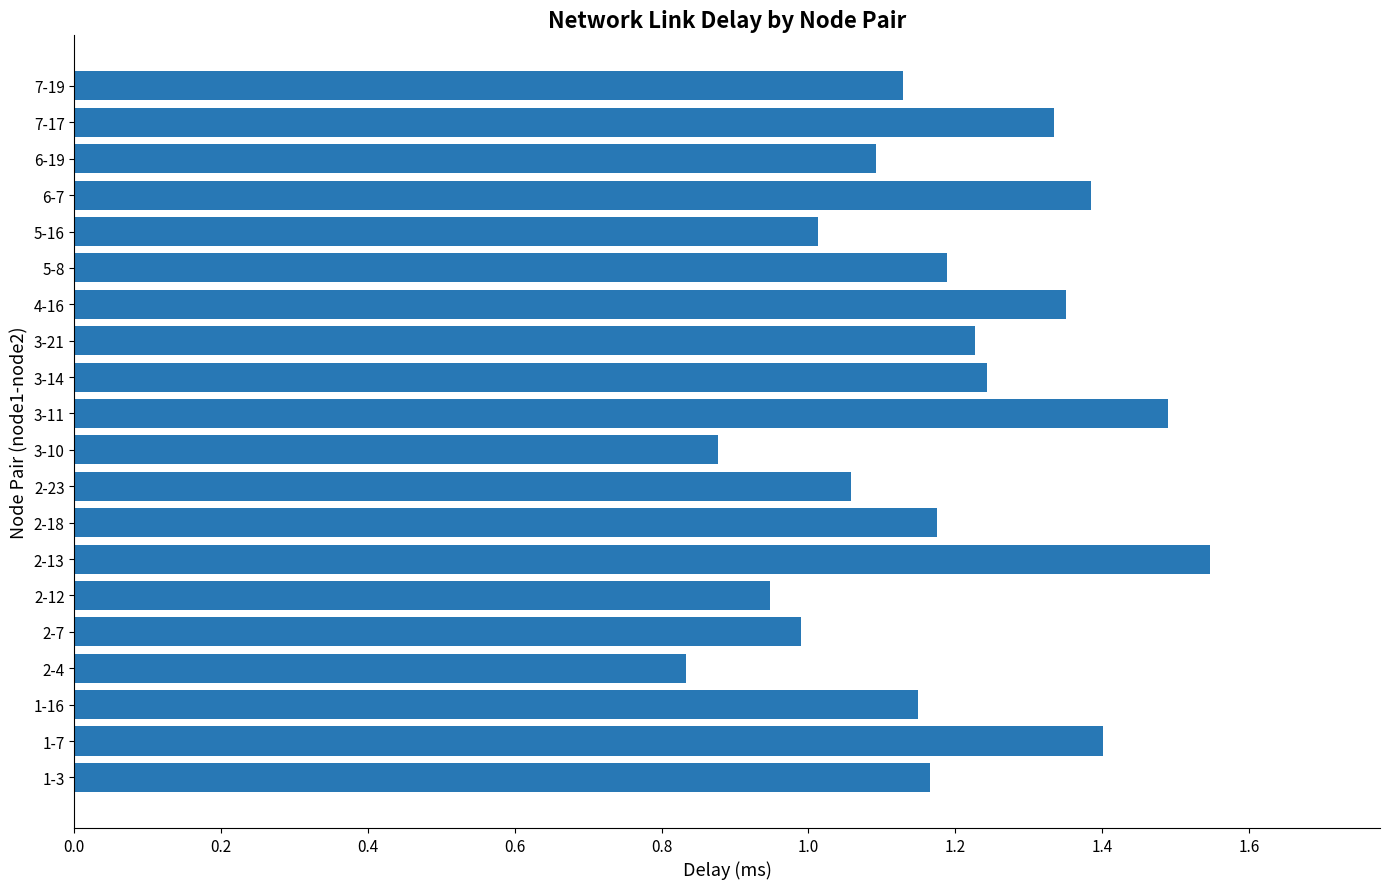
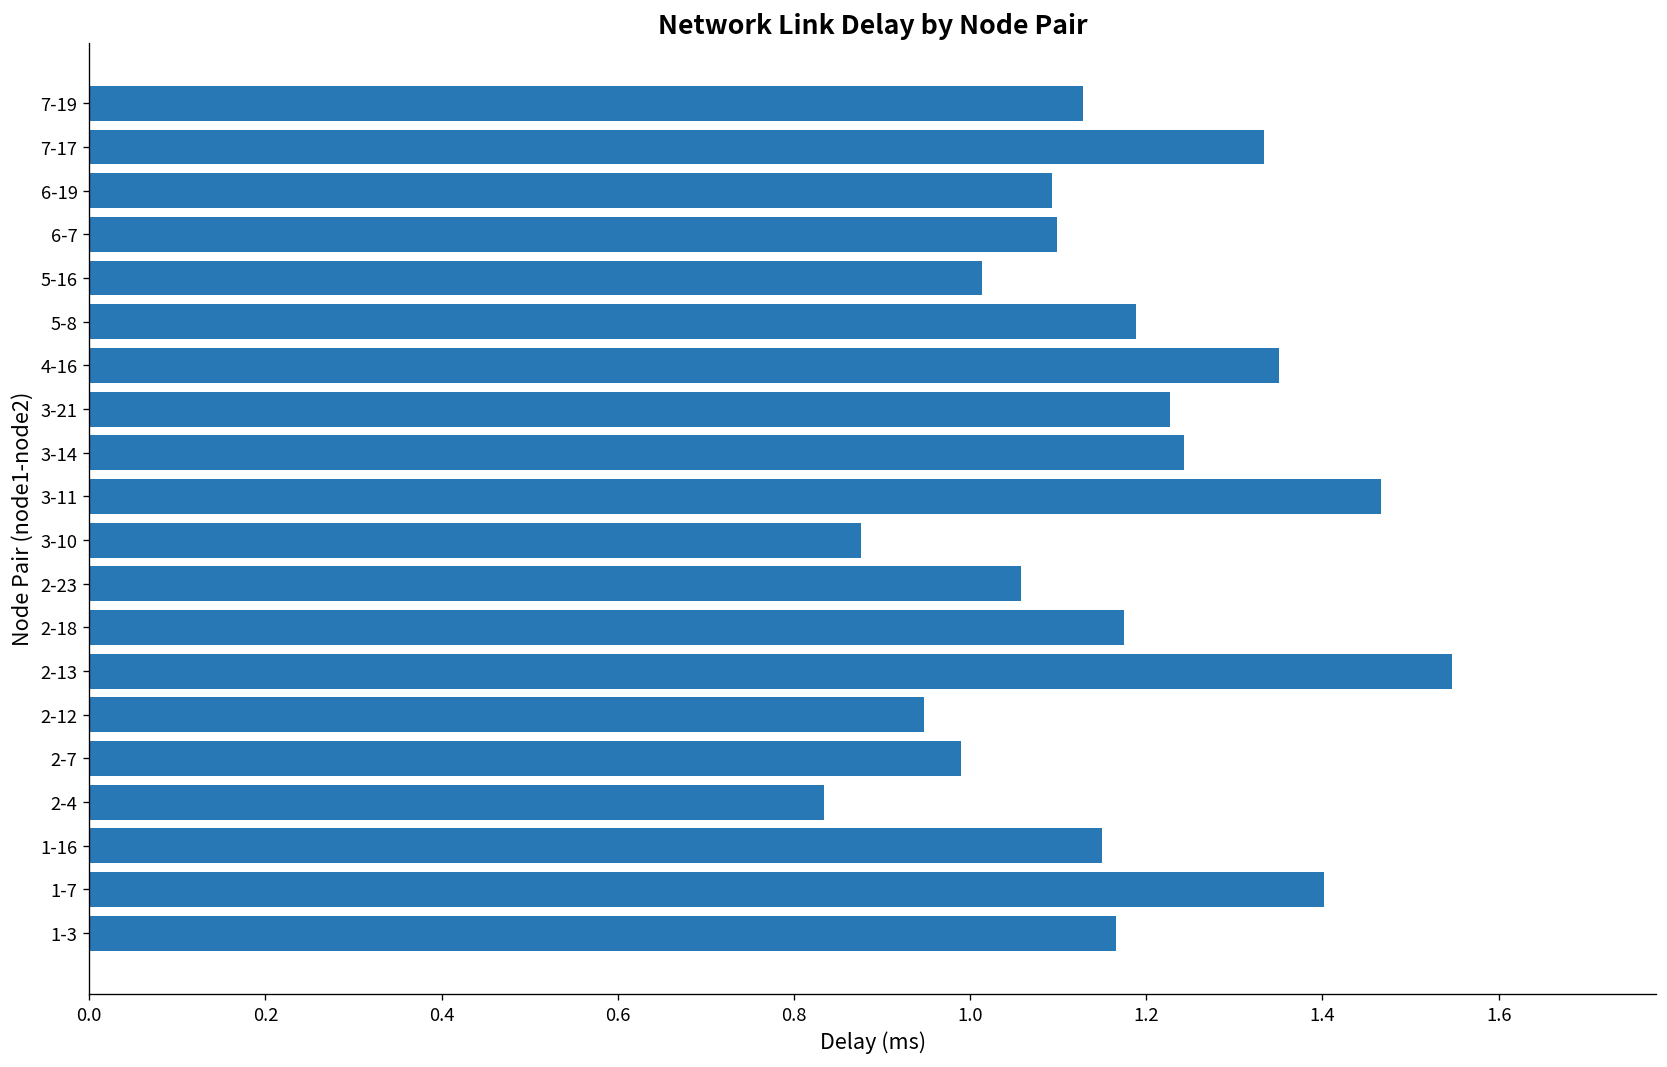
6-7: 1.39 -> 1.10
3-11: 1.49 -> 1.47
